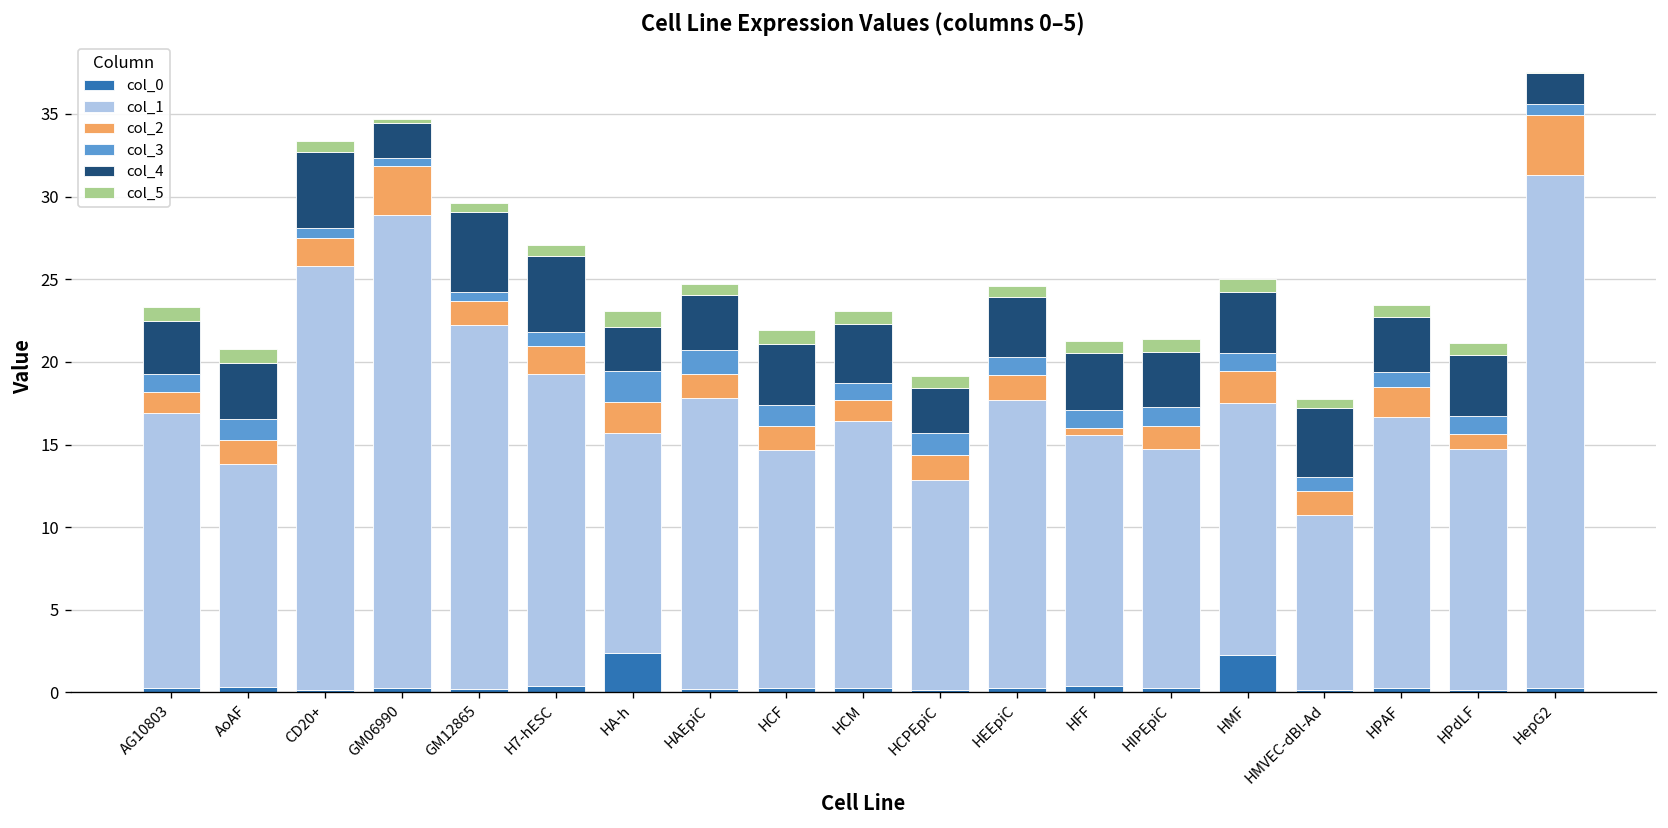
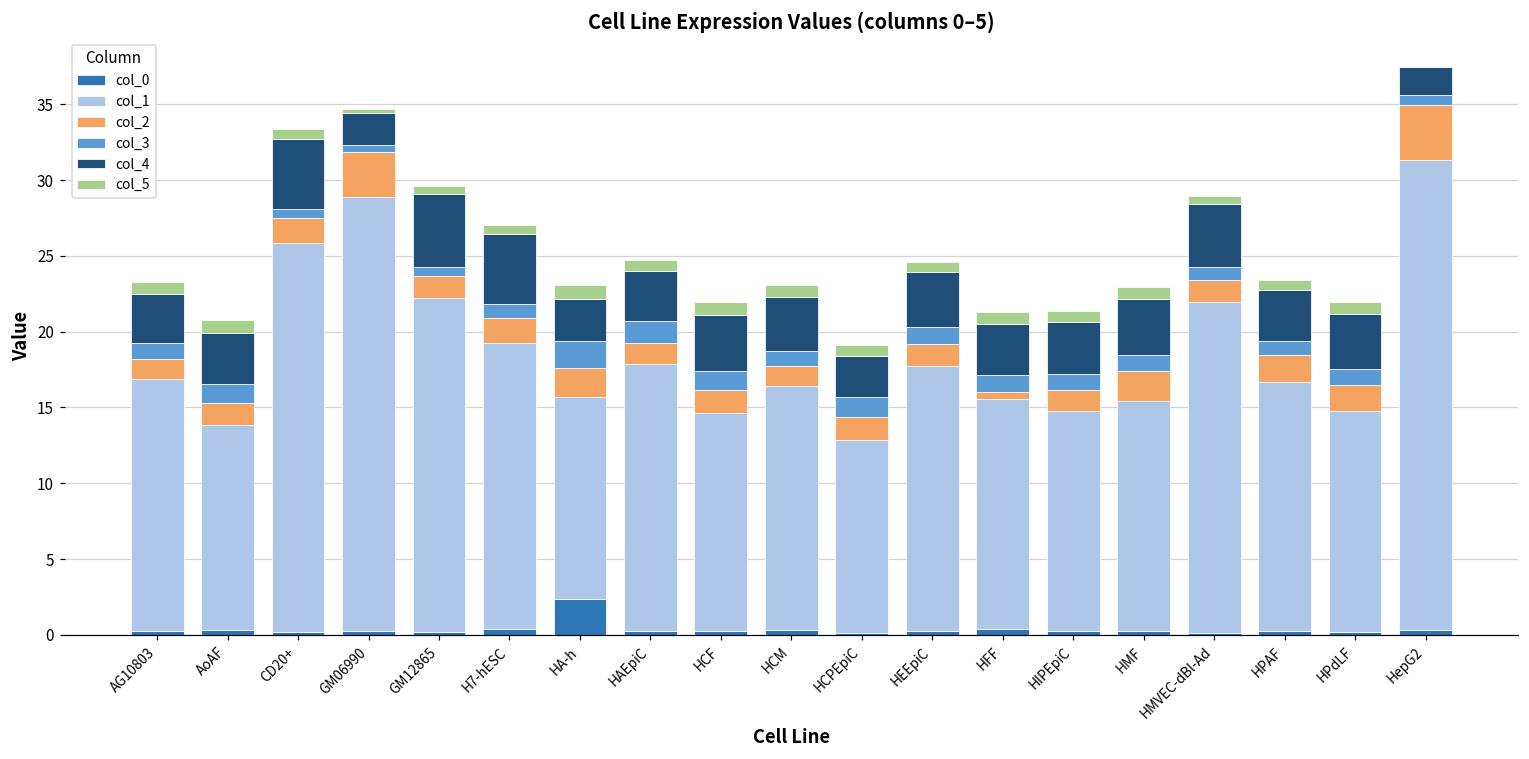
col_0, HMF: 2.3 -> 0.2
col_1, HMVEC-dBl-Ad: 10.6 -> 21.8
col_2, HPdLF: 0.9 -> 1.7
